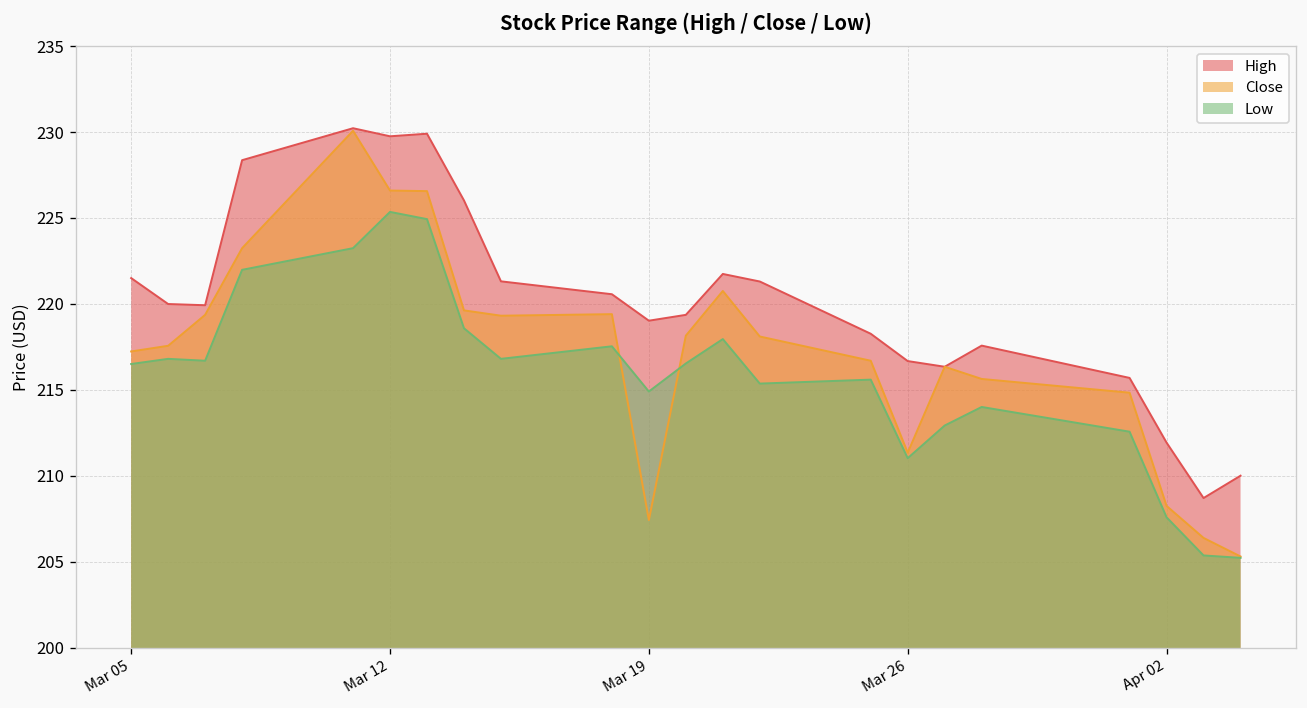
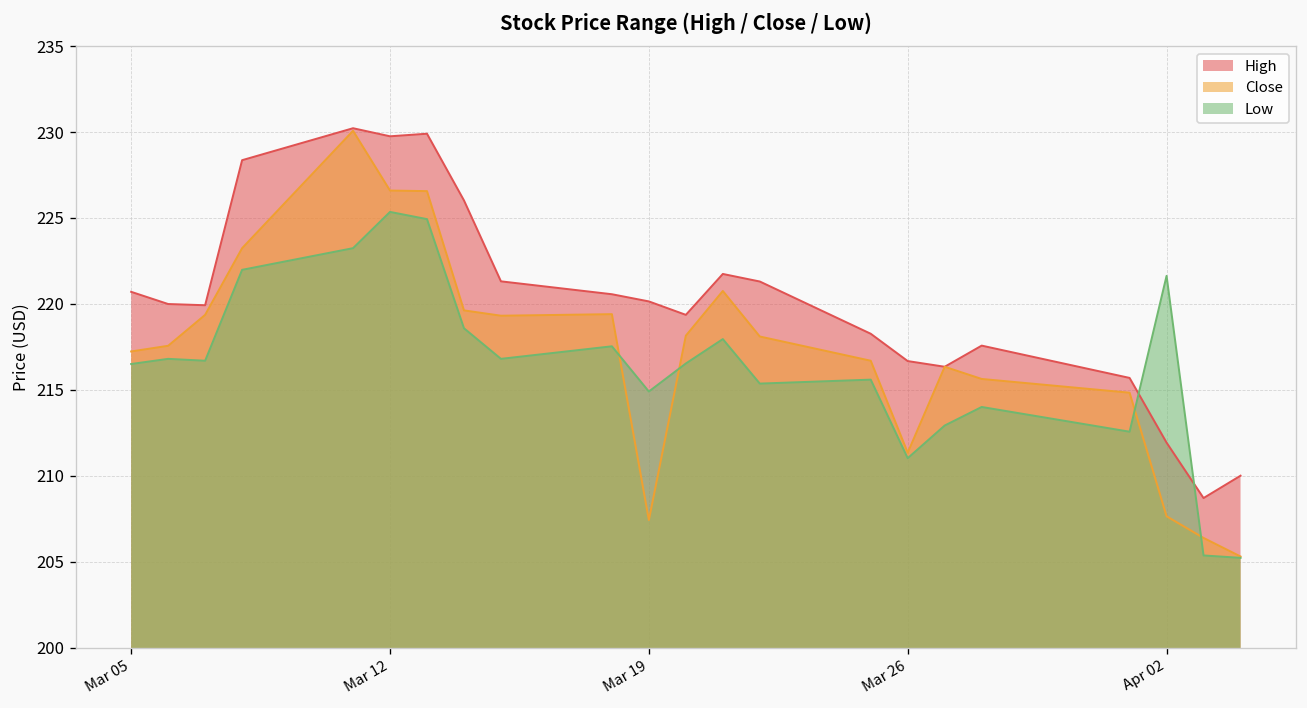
High, Mar 05: 221.5 -> 220.7
High, Mar 19: 219.0 -> 220.1
Close, Apr 02: 208.2 -> 207.6
Low, Apr 02: 207.6 -> 221.6
